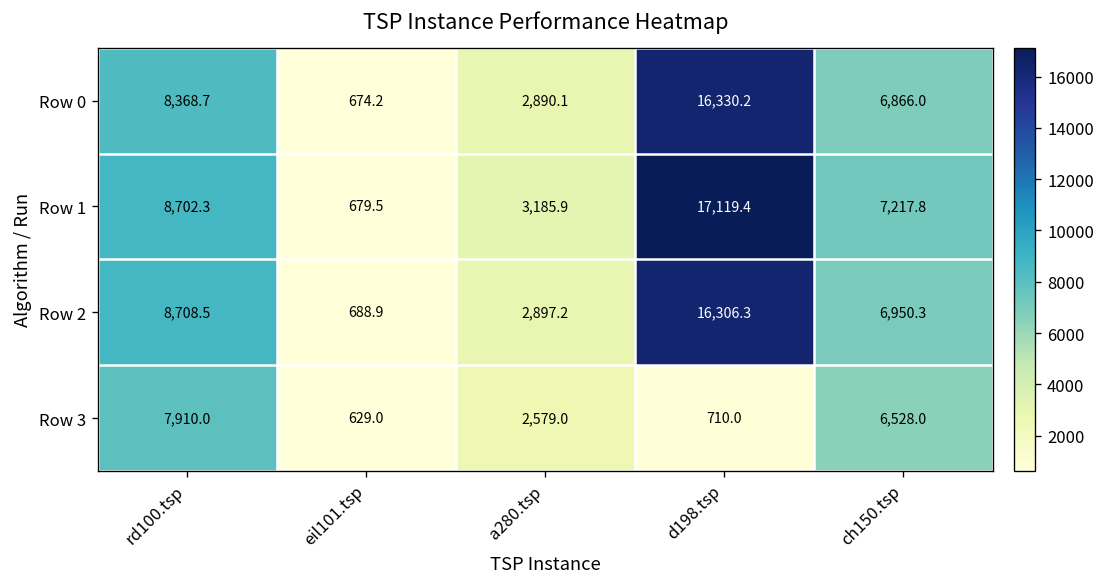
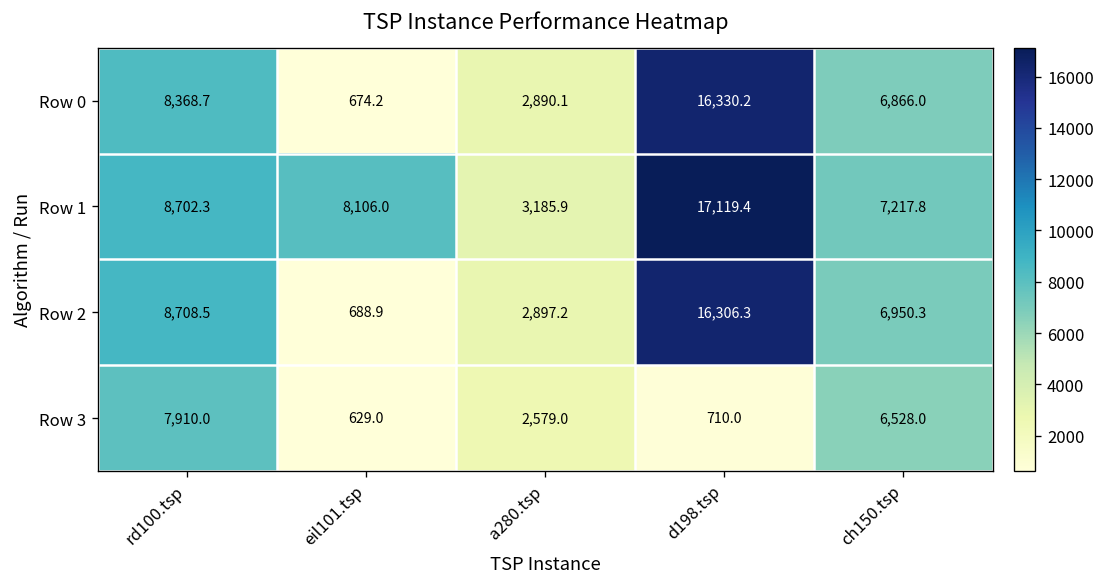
Row 1, eil101.tsp: 679.5 -> 8,106.0
